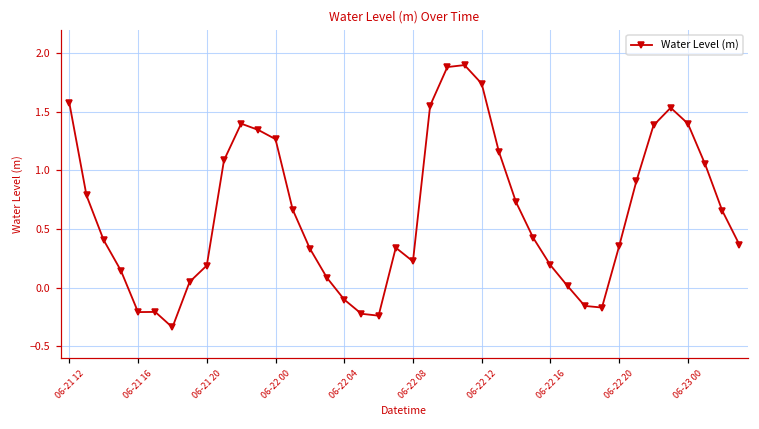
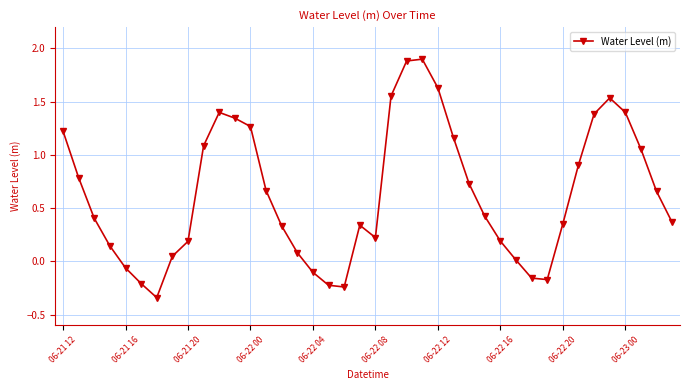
06-21 12: 1.58 -> 1.22
06-21 16: -0.21 -> -0.06
06-22 12: 1.74 -> 1.63
